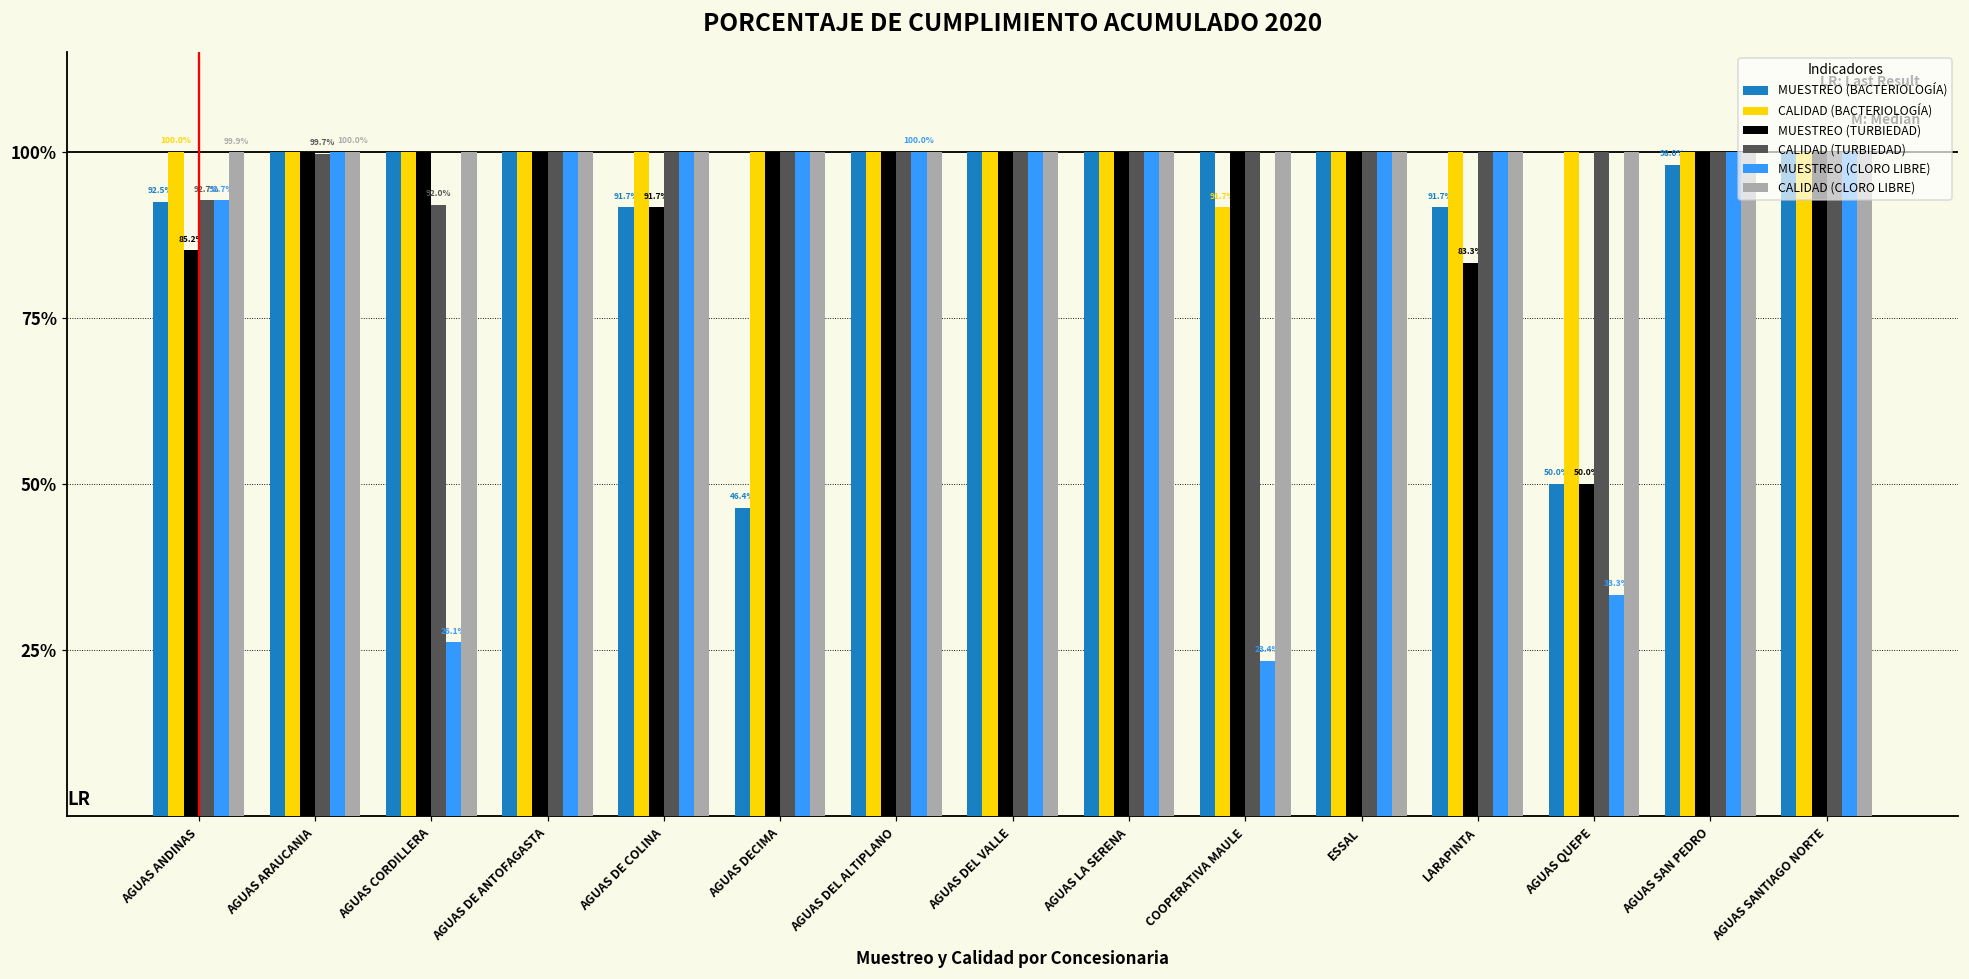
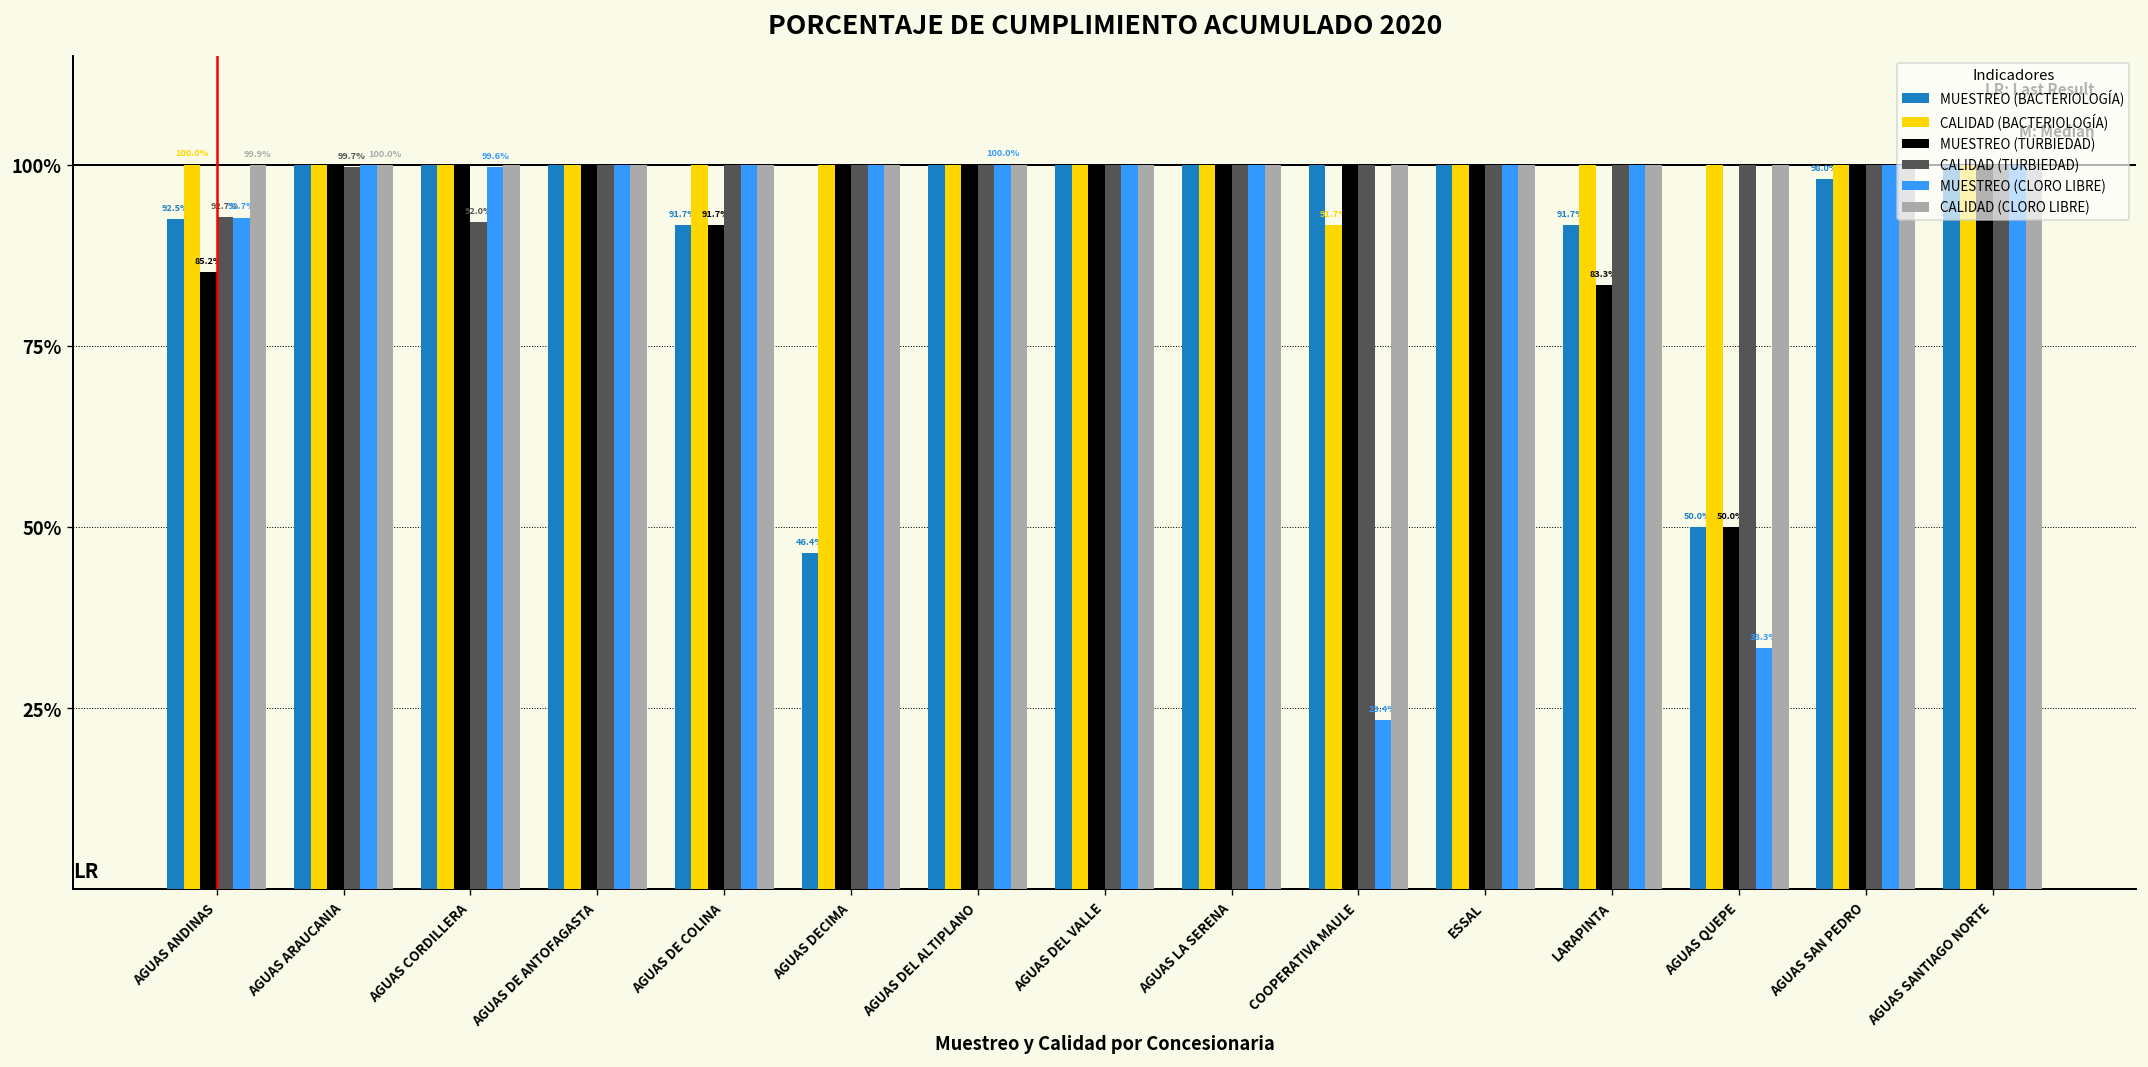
MUESTREO (CLORO LIBRE), AGUAS CORDILLERA: 26.1% -> 99.6%
